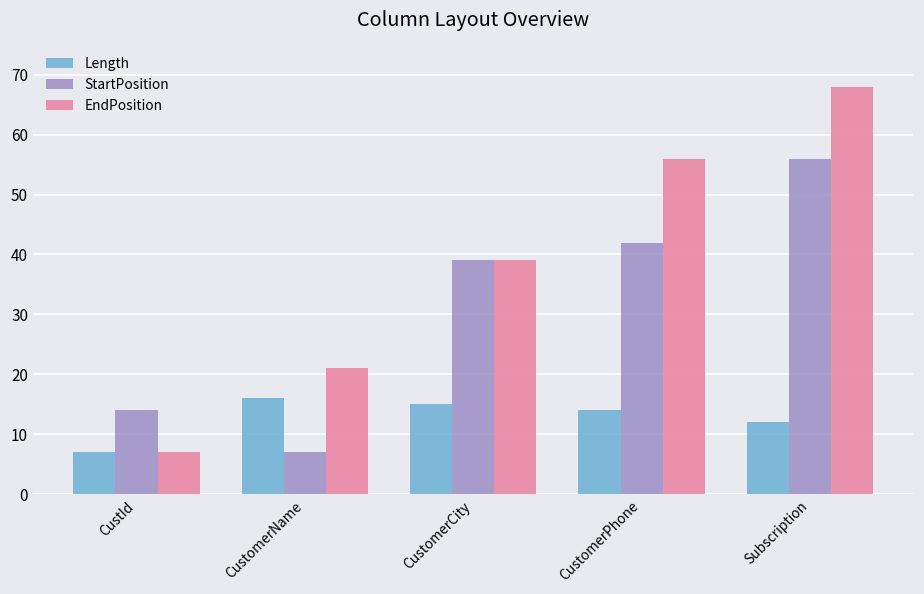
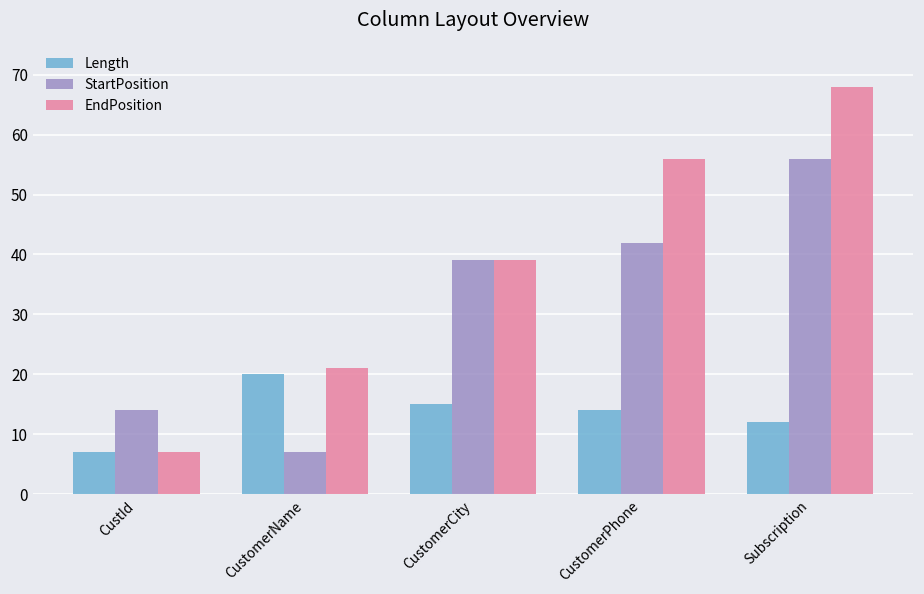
Length, CustomerName: 16 -> 20
